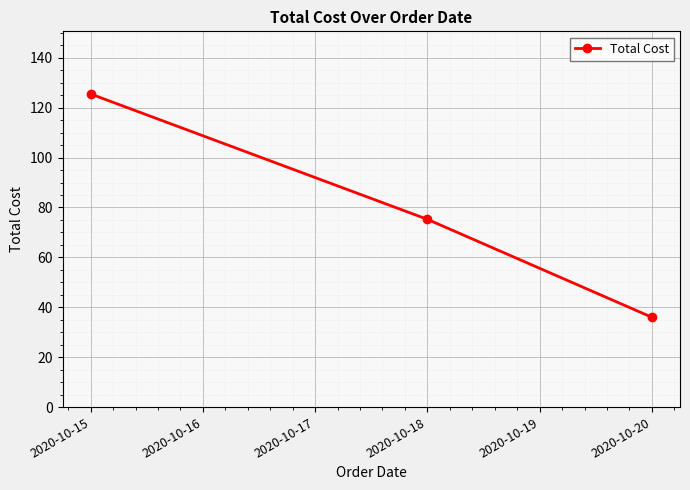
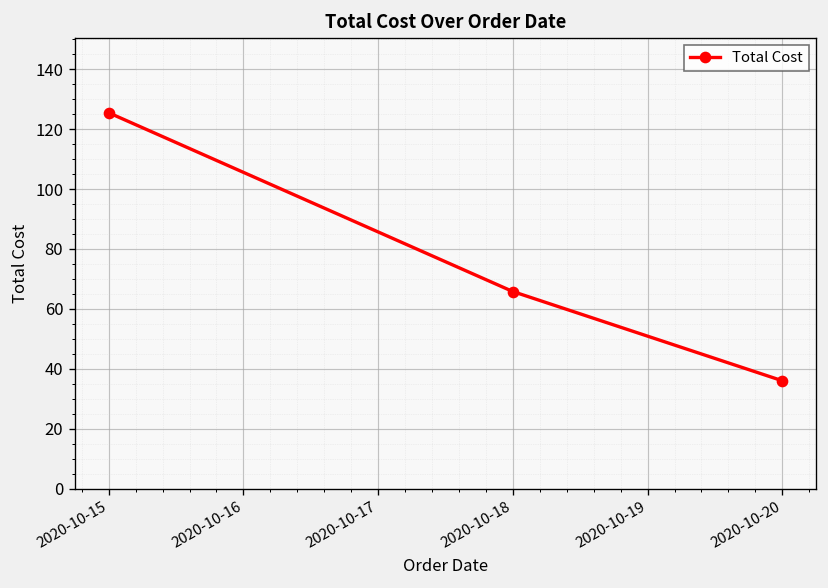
2020-10-18: 75 -> 66
